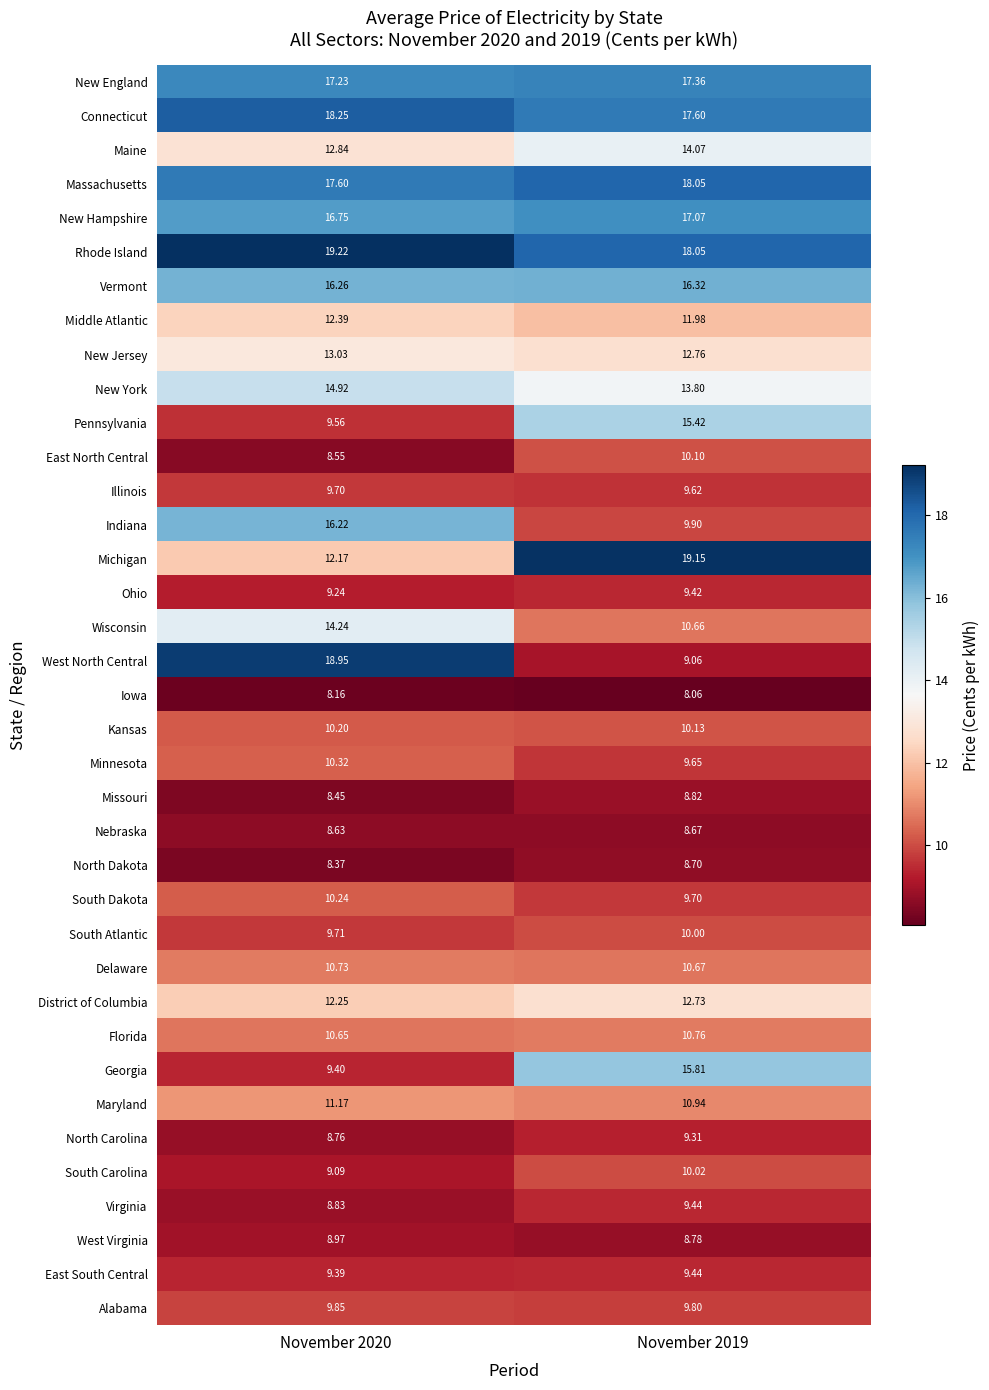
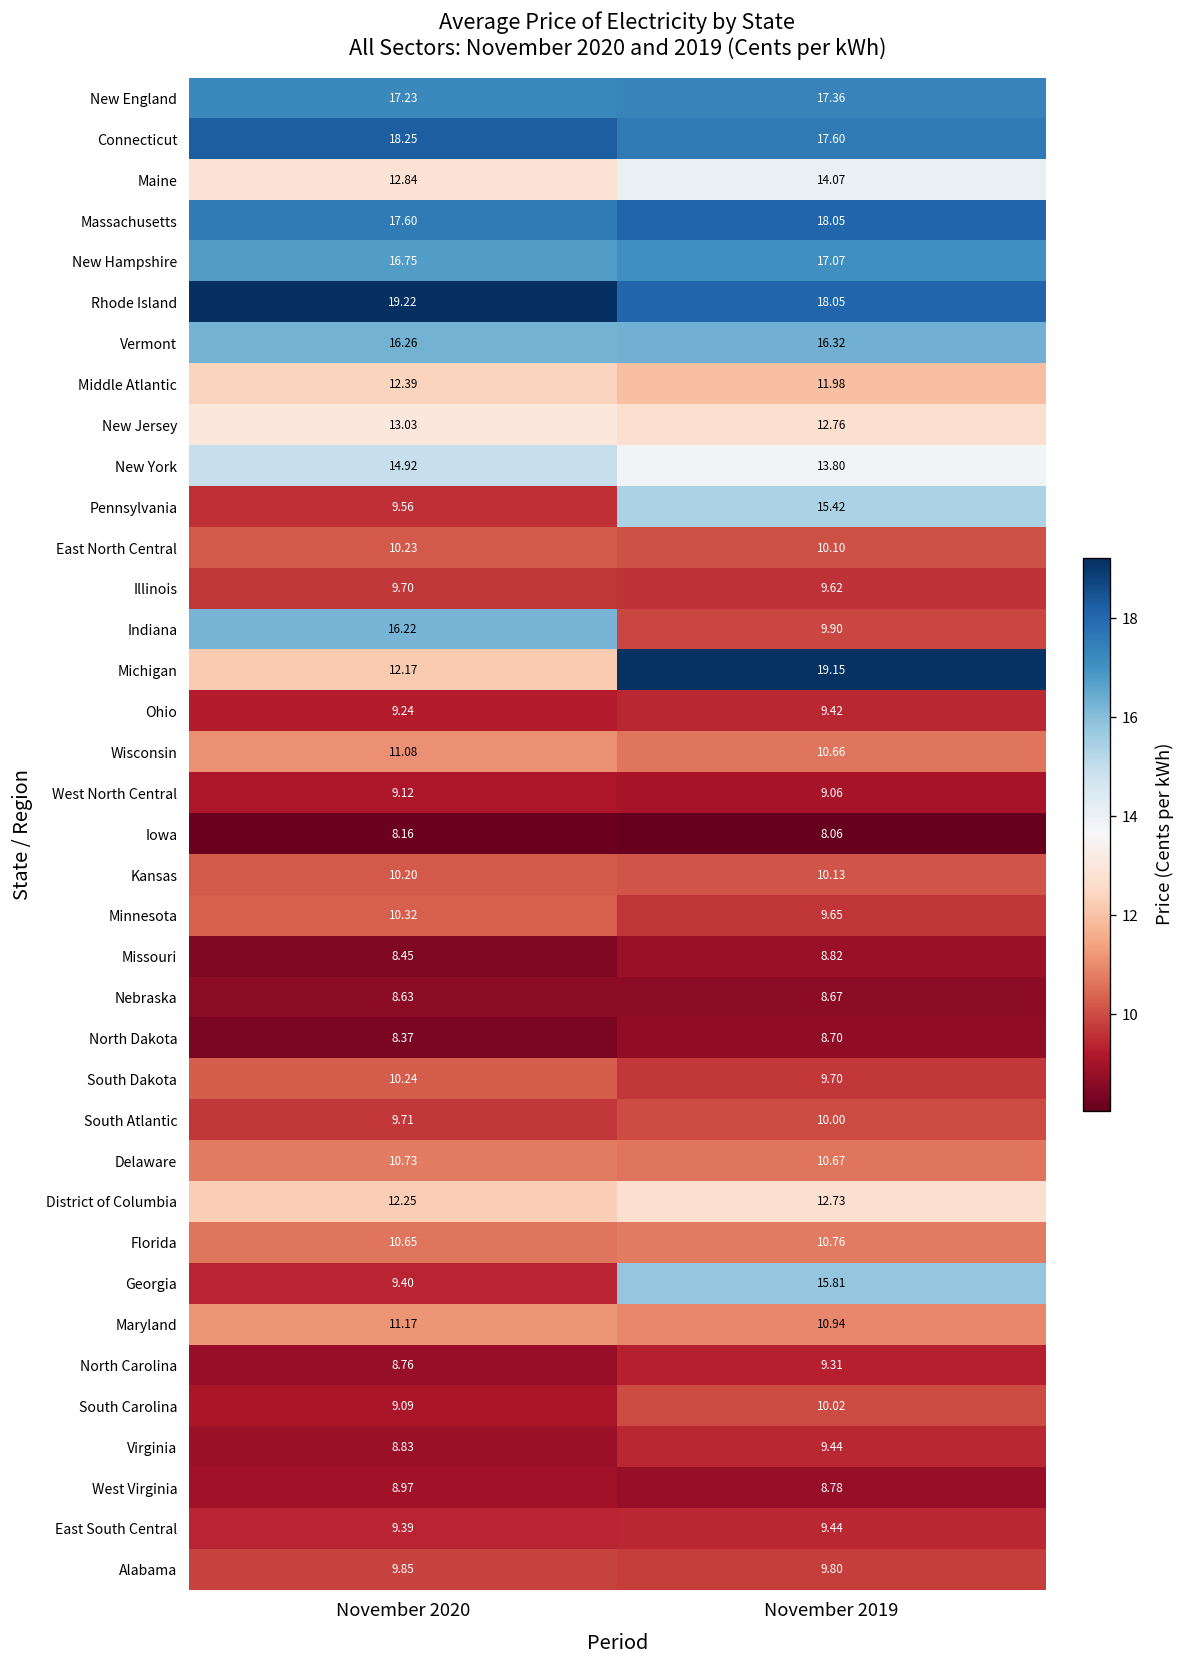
East North Central, November 2020: 8.55 -> 10.23
Wisconsin, November 2020: 14.24 -> 11.08
West North Central, November 2020: 18.95 -> 9.12
